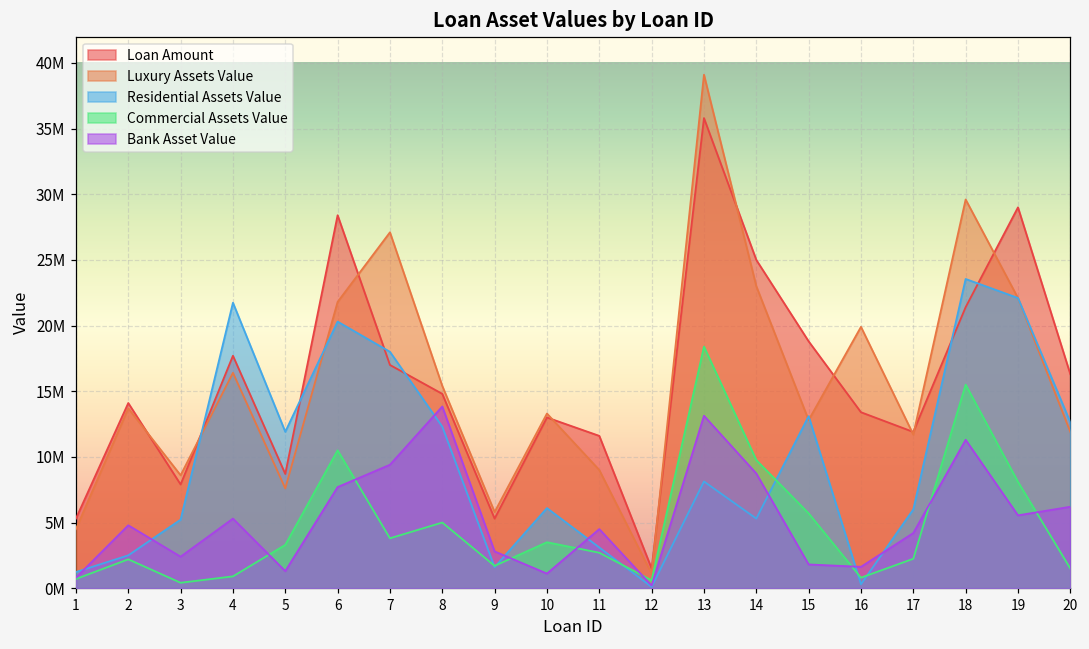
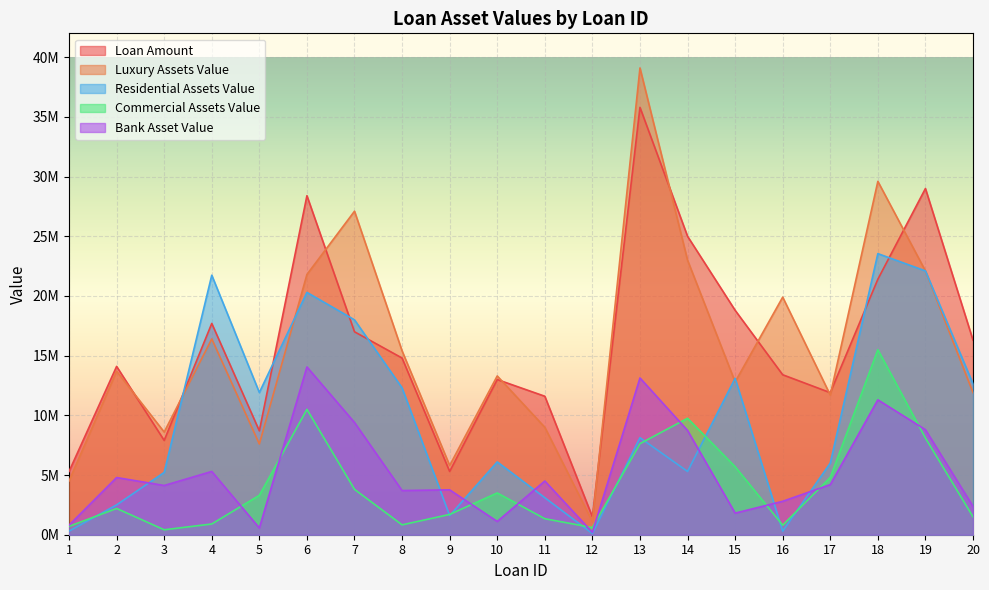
Residential Assets Value, 1: 1200000 -> 300000
Bank Asset Value, 3: 2400000 -> 4100000
Bank Asset Value, 5: 1300000 -> 600000
Bank Asset Value, 6: 7700000 -> 14100000
Commercial Assets Value, 8: 5000000 -> 800000
Bank Asset Value, 8: 13800000 -> 3700000
Bank Asset Value, 9: 2800000 -> 3800000
Commercial Assets Value, 11: 2700000 -> 1300000
Commercial Assets Value, 13: 18400000 -> 7600000
Bank Asset Value, 16: 1600000 -> 2800000
Commercial Assets Value, 17: 2200000 -> 4800000
Bank Asset Value, 19: 5500000 -> 8800000
Bank Asset Value, 20: 6200000 -> 2400000
